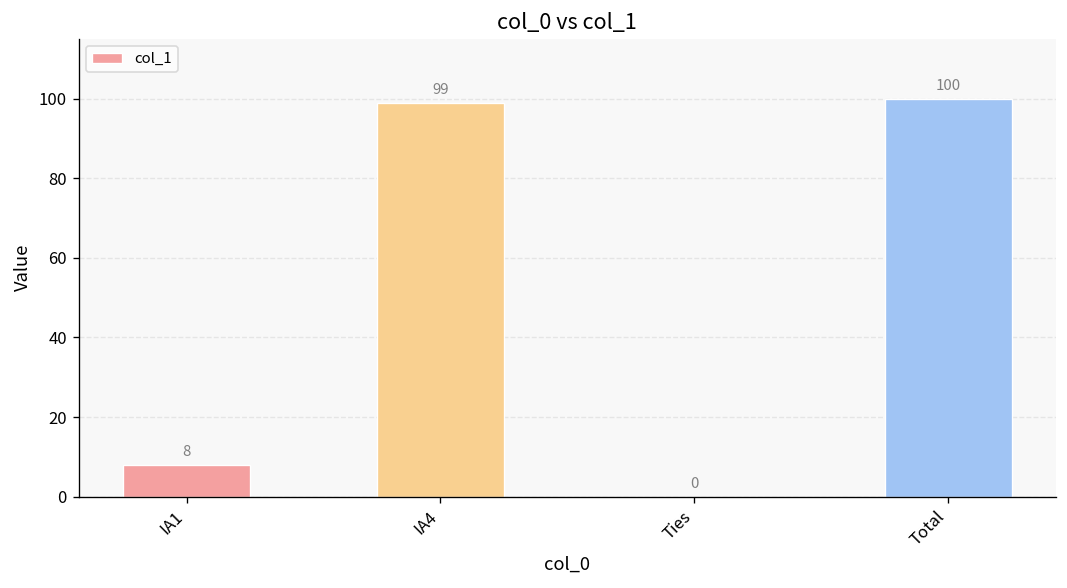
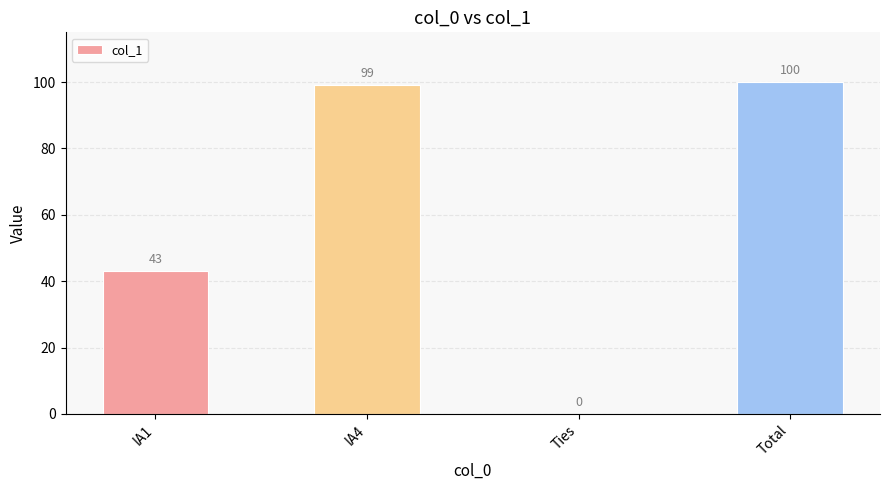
IA1: 8 -> 43
